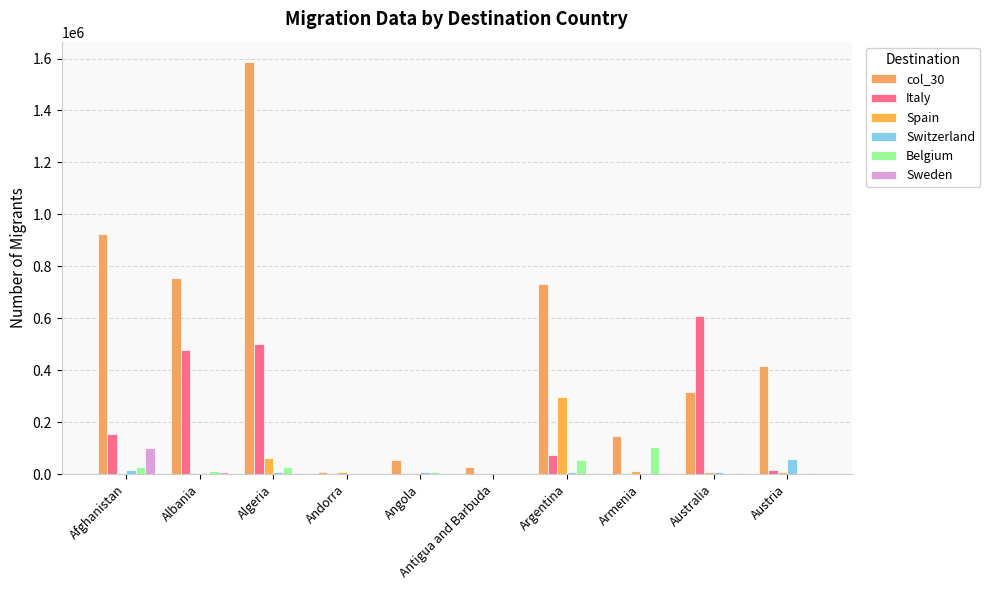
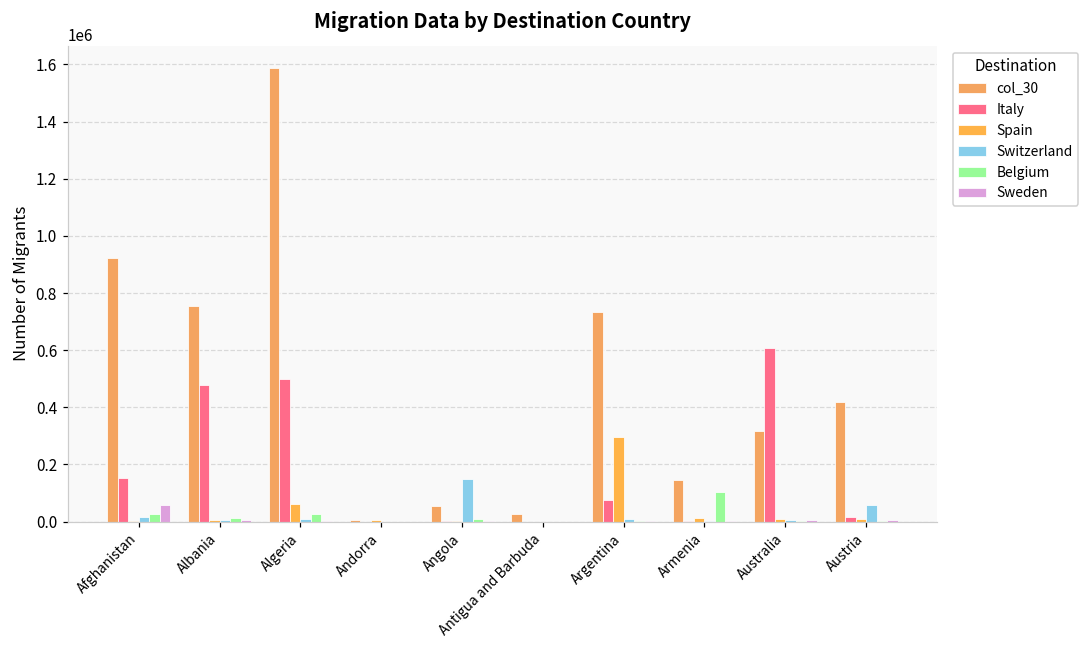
Sweden, Afghanistan: 100000 -> 60000
Switzerland, Angola: 10000 -> 150000
Belgium, Argentina: 60000 -> 0
